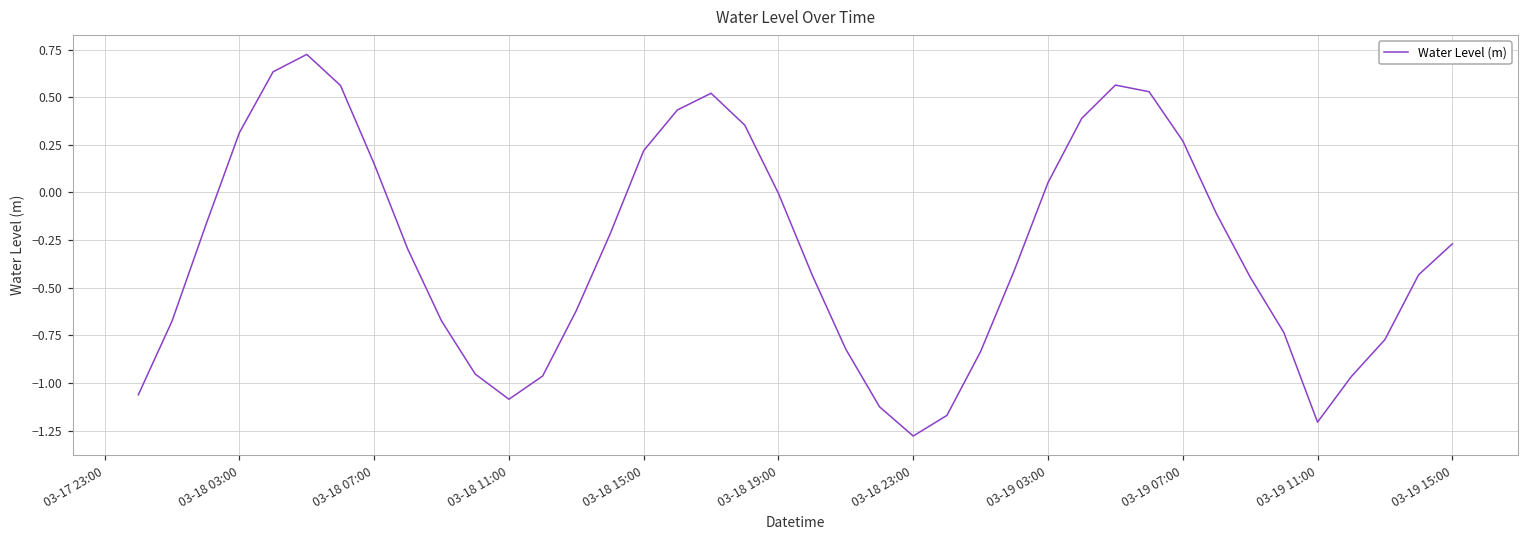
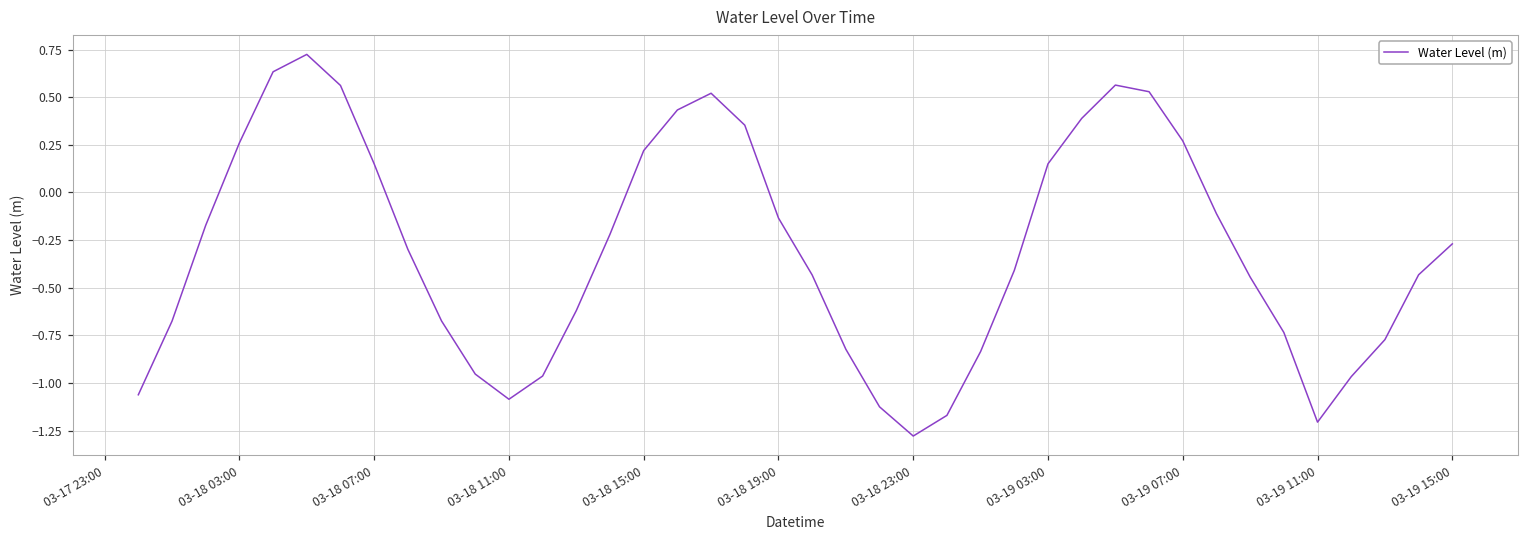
03-18 03:00: 0.31 -> 0.26
03-18 19:00: -0.01 -> -0.13
03-19 03:00: 0.05 -> 0.15
